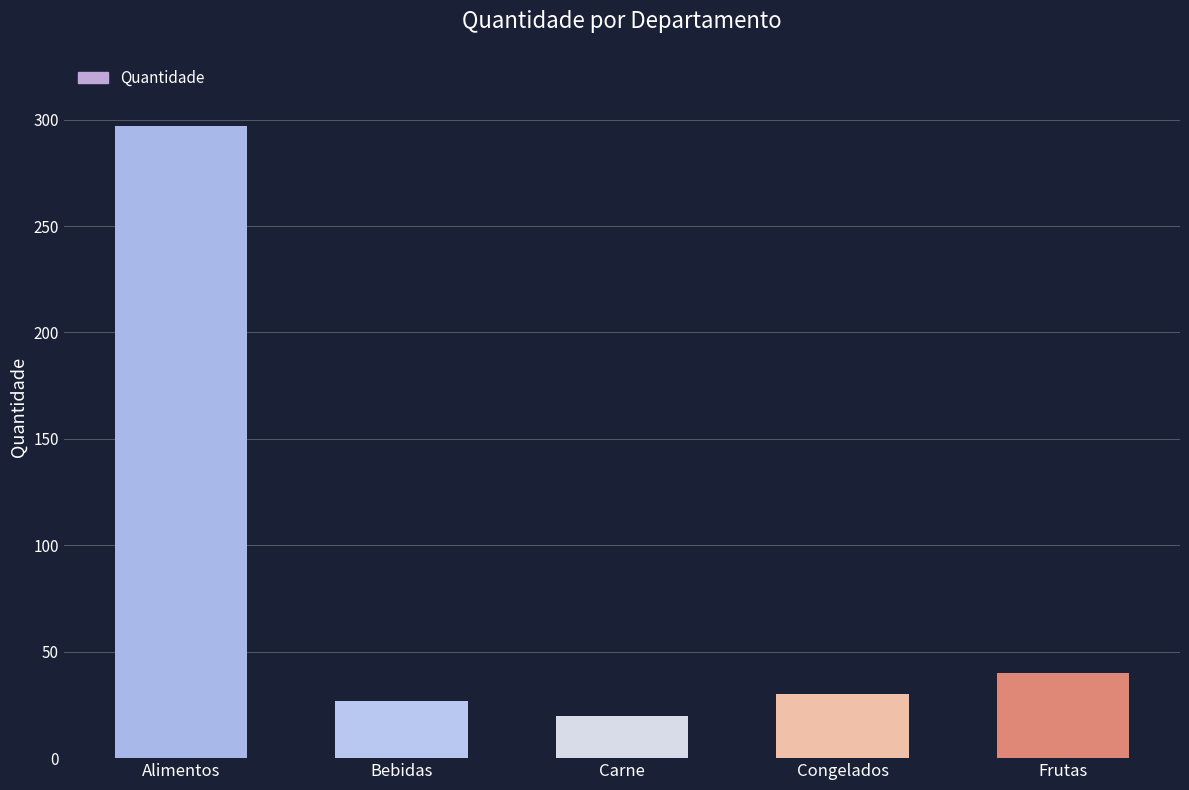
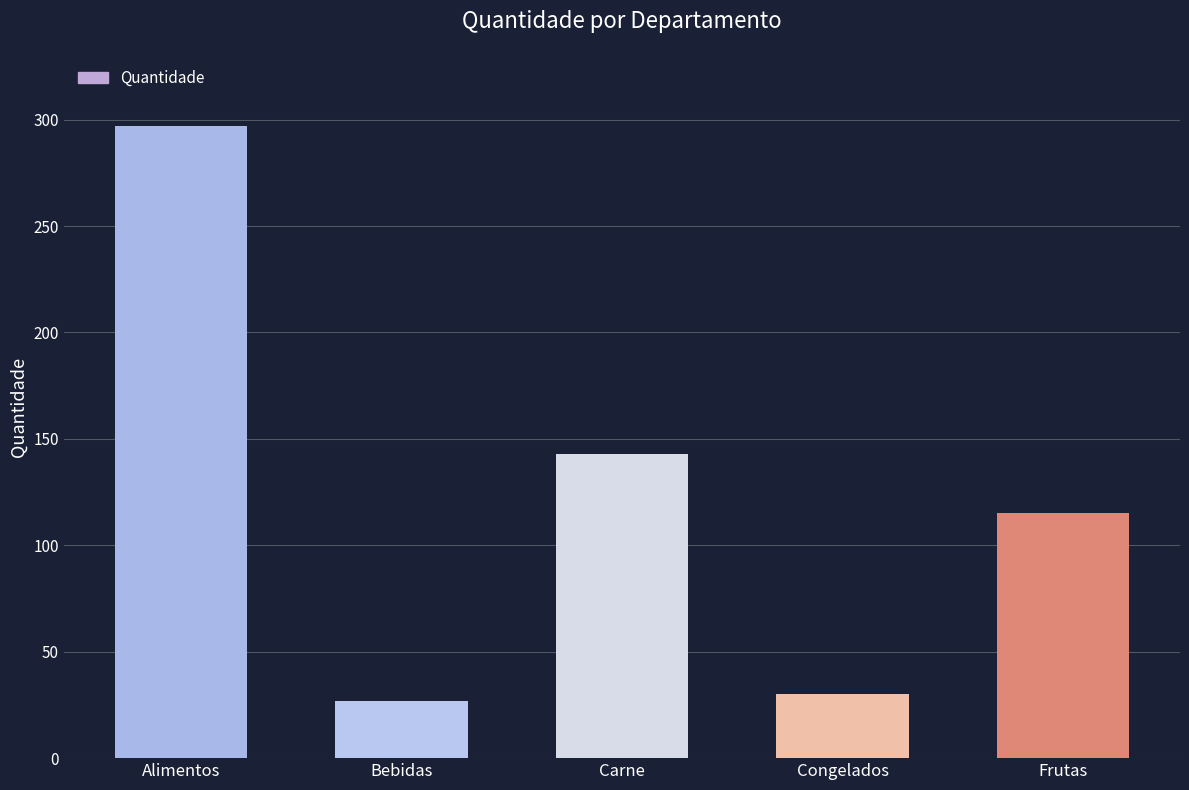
Carne: 20 -> 143
Frutas: 40 -> 115
